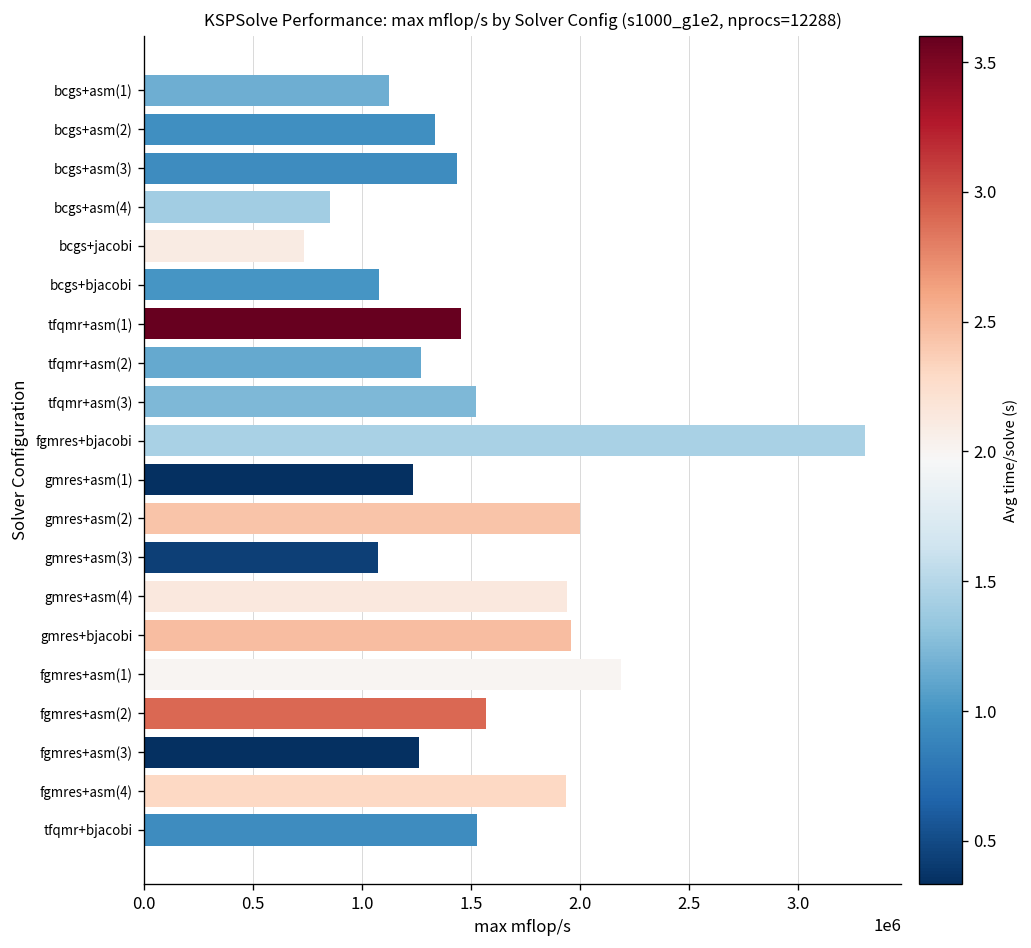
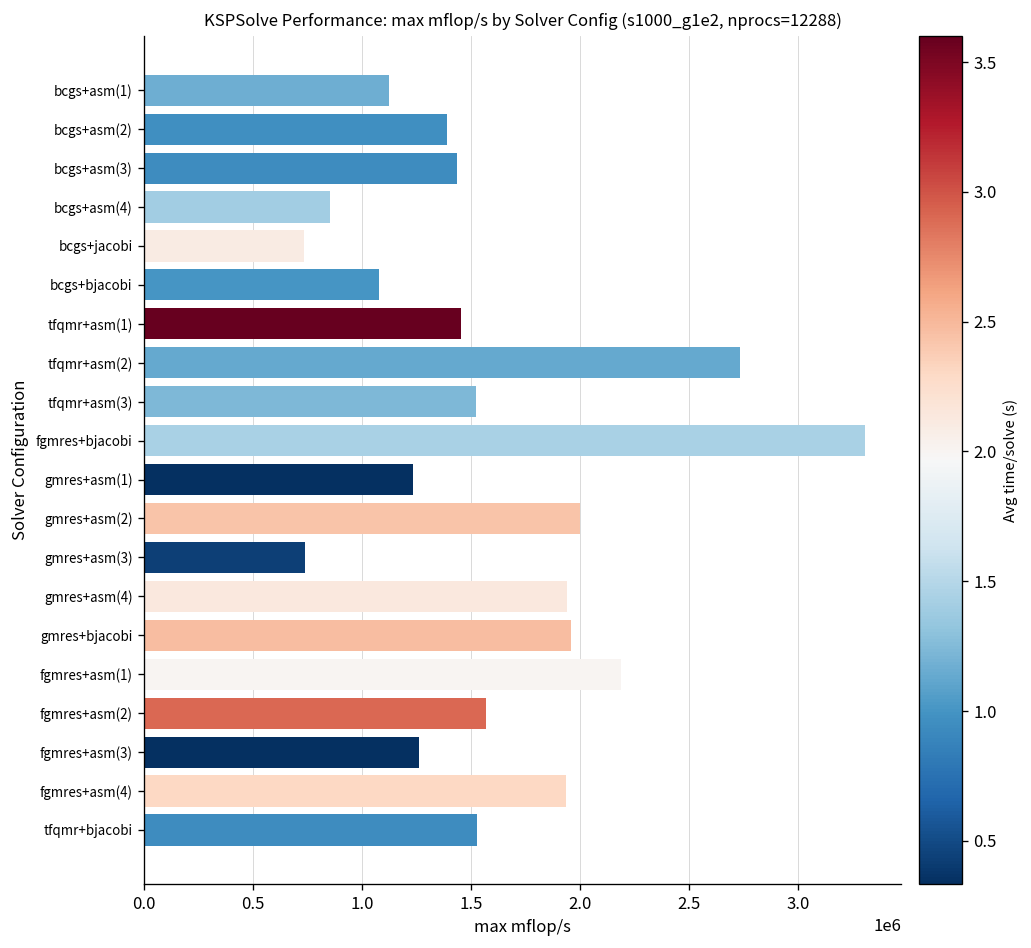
bcgs+asm(2): 1340000 -> 1390000
tfqmr+asm(2): 1270000 -> 2730000
gmres+asm(3): 1070000 -> 740000
